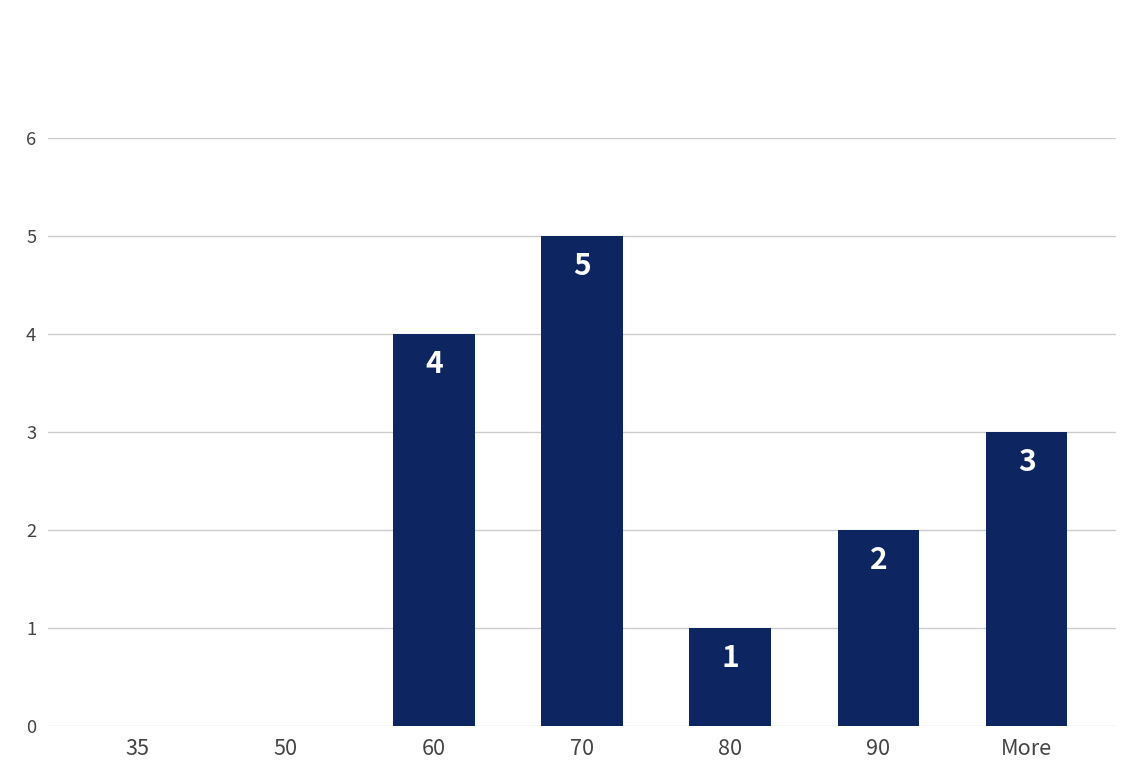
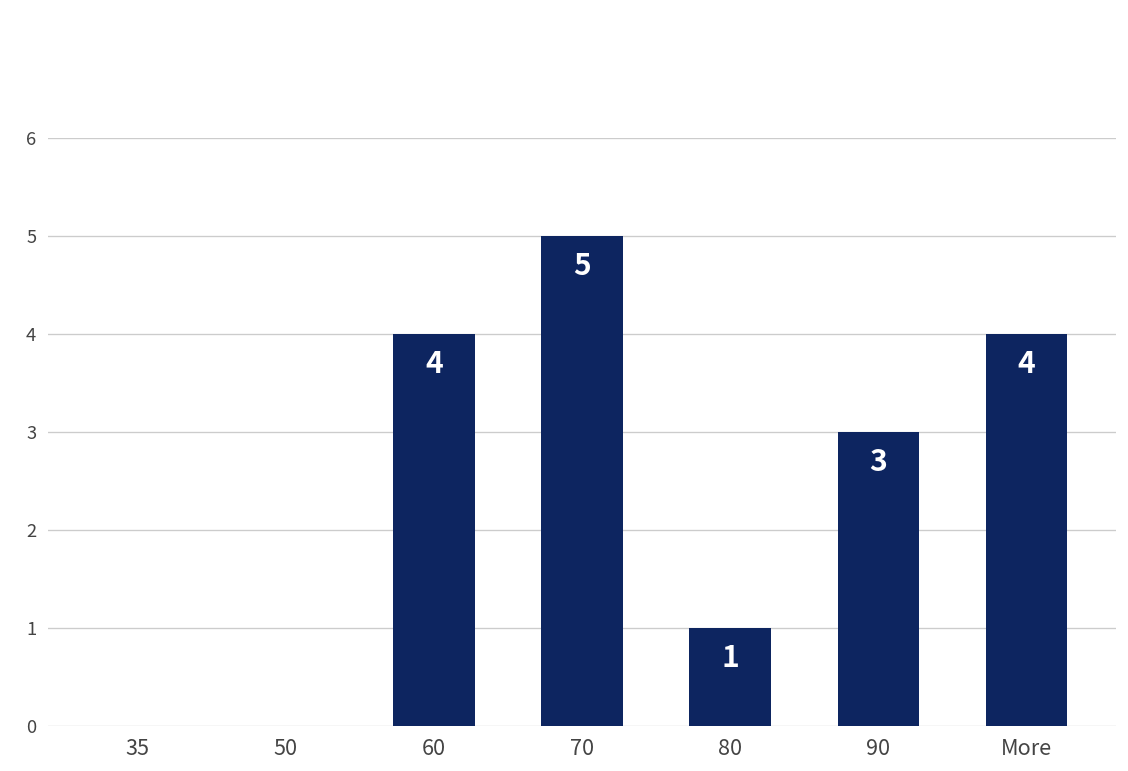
90: 2 -> 3
More: 3 -> 4
